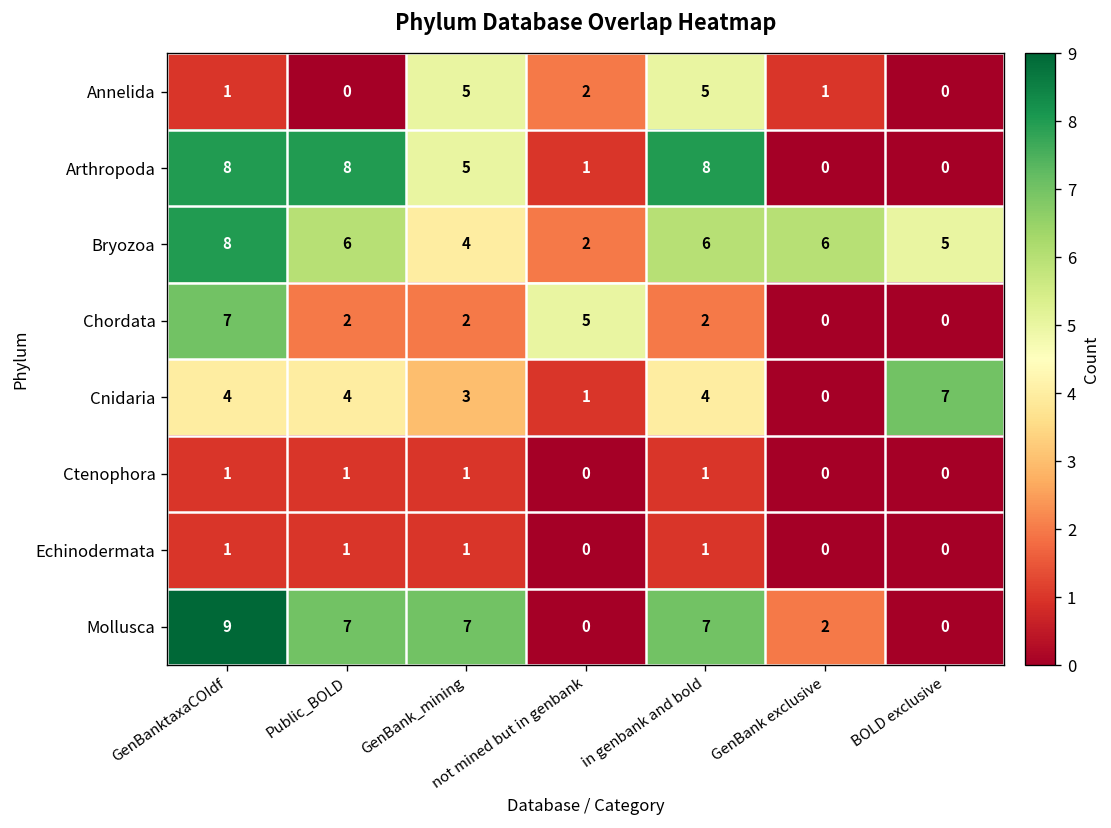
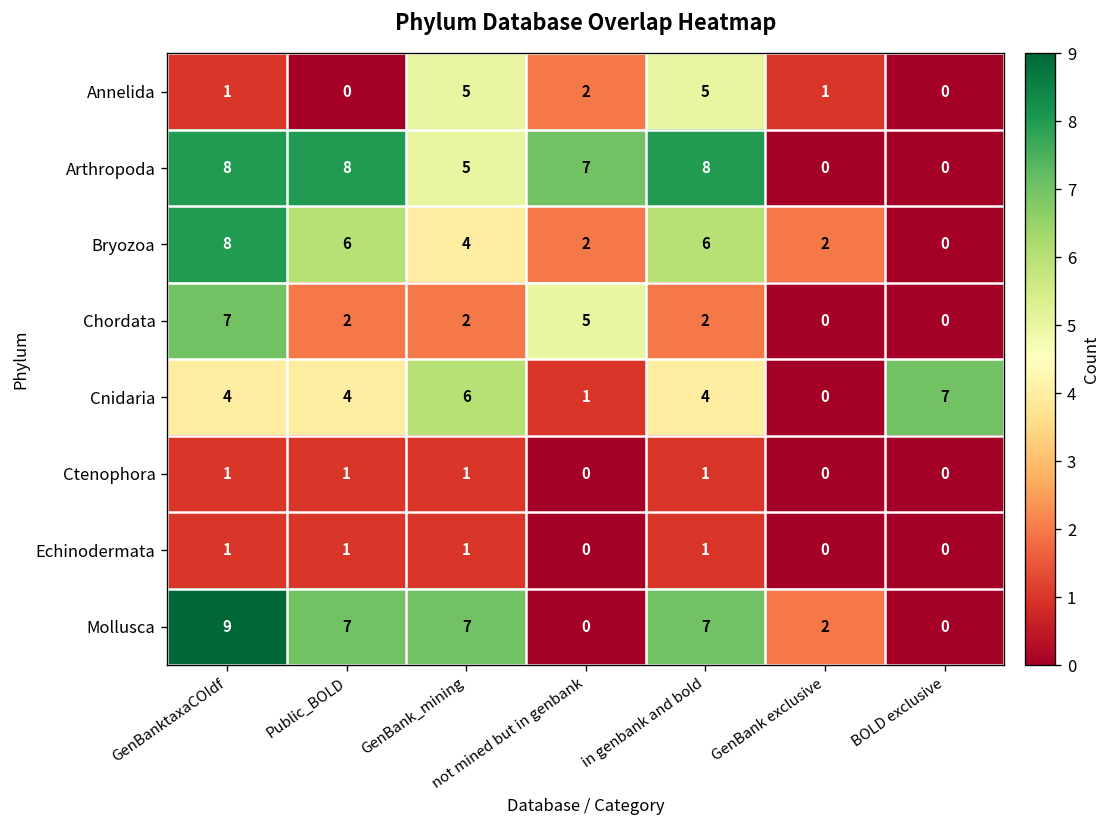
Arthropoda, not mined but in genbank: 1 -> 7
Bryozoa, GenBank exclusive: 6 -> 2
Bryozoa, BOLD exclusive: 5 -> 0
Cnidaria, GenBank_mining: 3 -> 6
